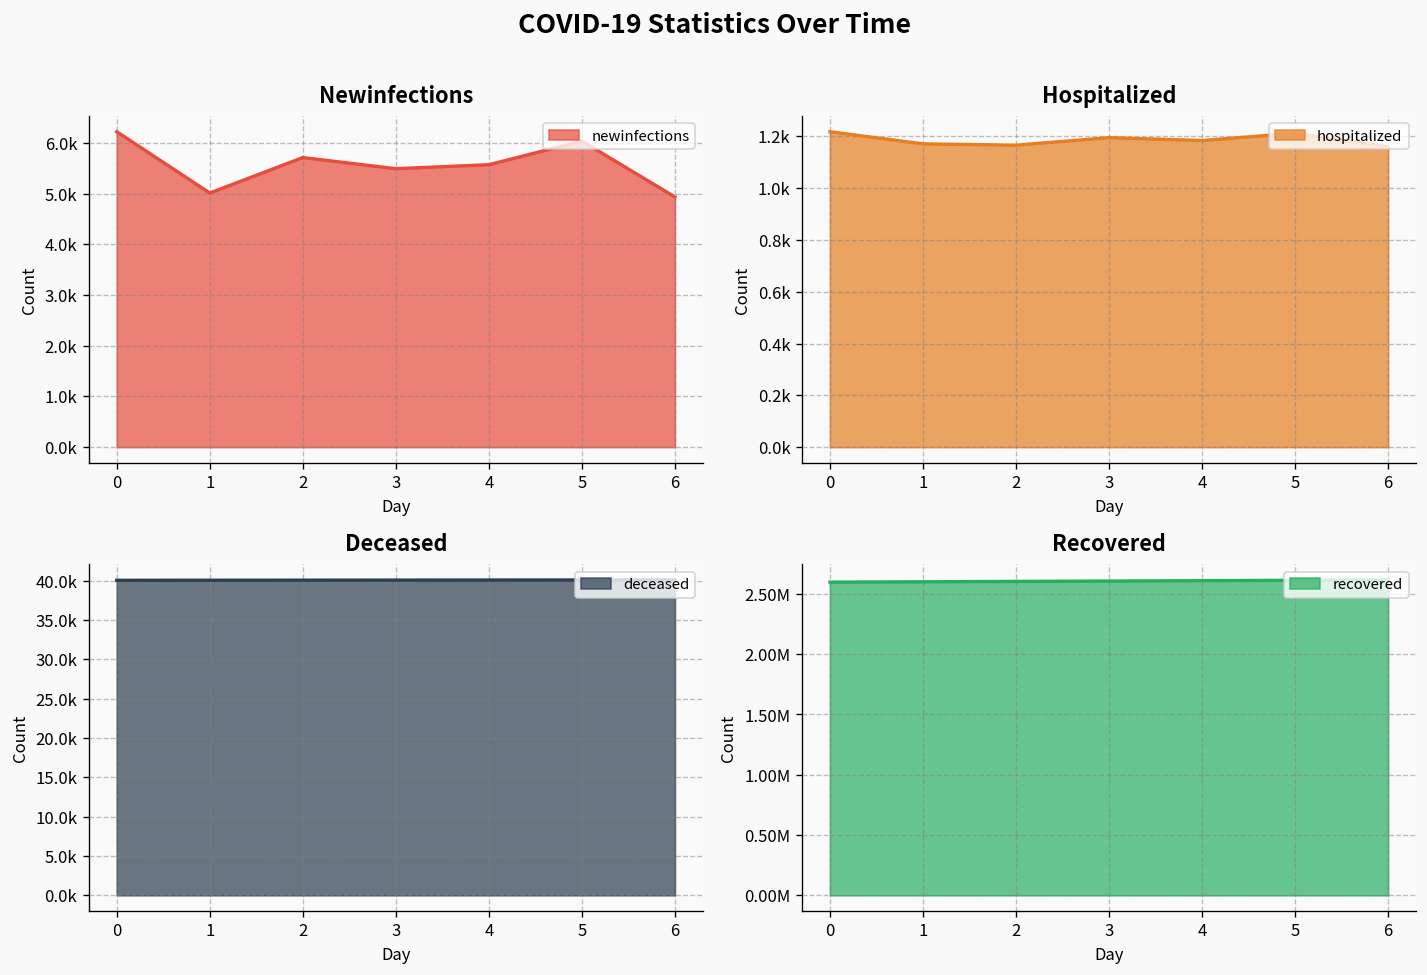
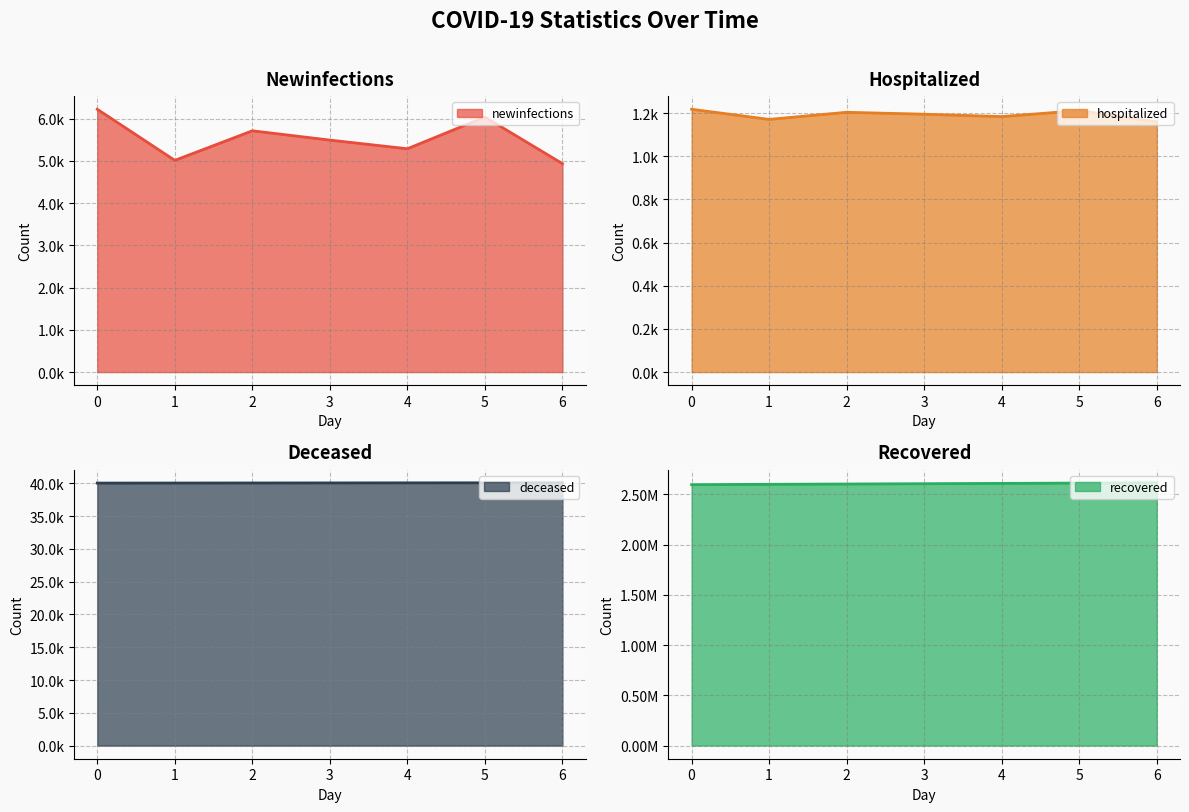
Newinfections, 4: 5600 -> 5300
Hospitalized, 2: 1170 -> 1200
